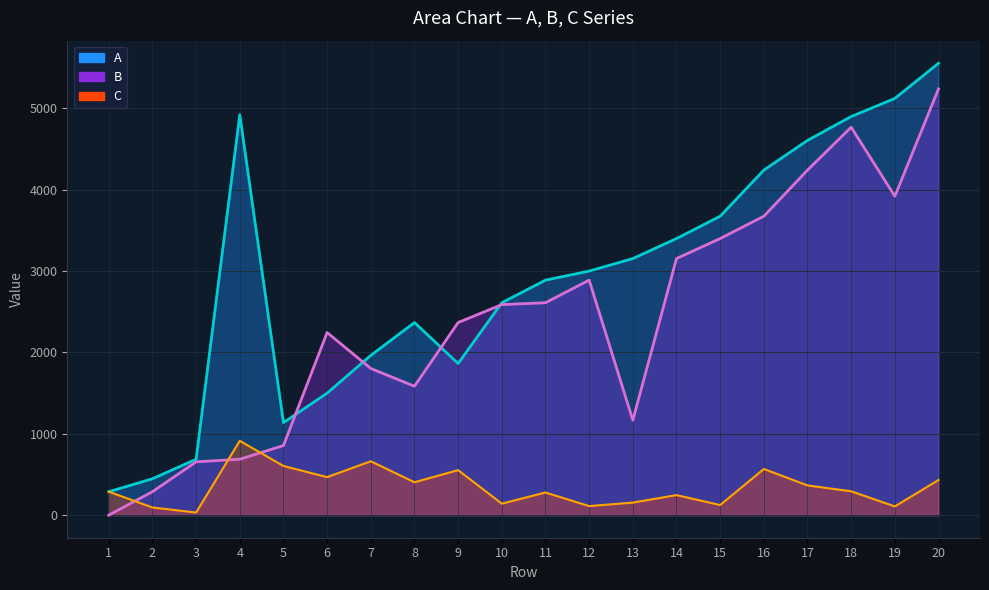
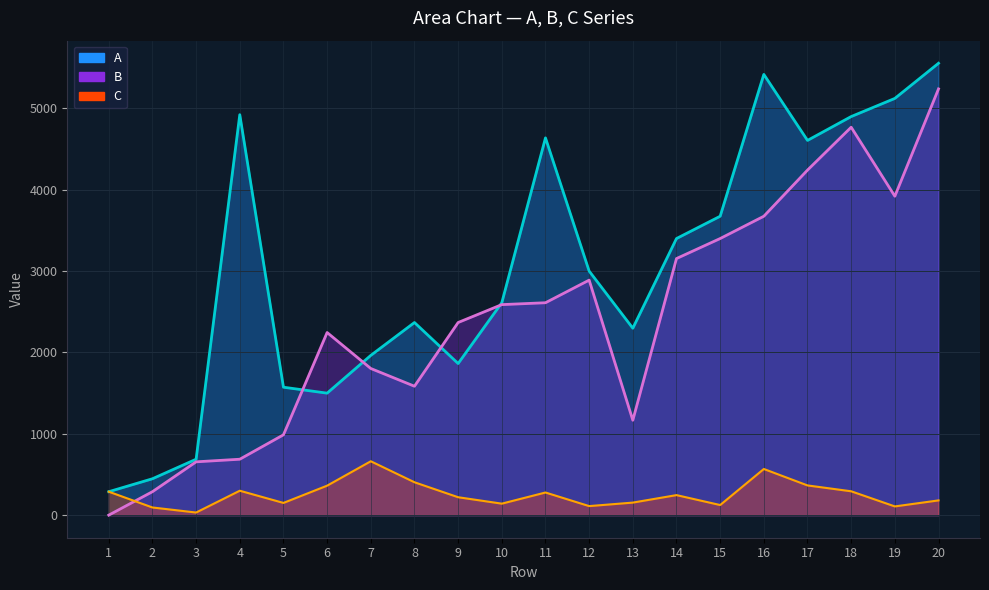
C, 4: 900 -> 300
A, 5: 1100 -> 1600
B, 5: 900 -> 1000
C, 5: 600 -> 200
C, 6: 500 -> 400
C, 9: 600 -> 200
A, 11: 2900 -> 4600
A, 13: 3200 -> 2300
A, 16: 4200 -> 5400
C, 20: 400 -> 200
